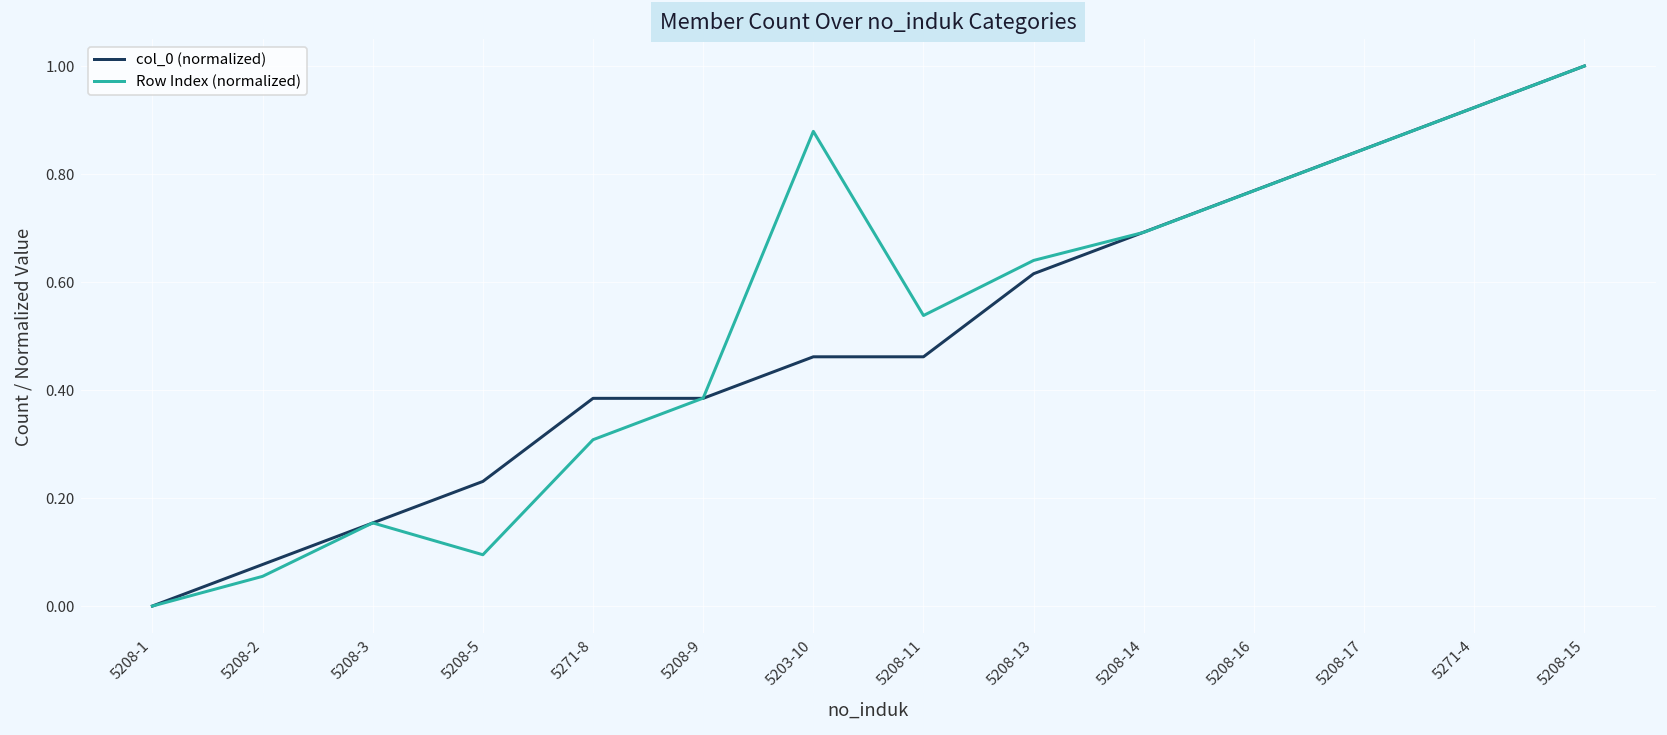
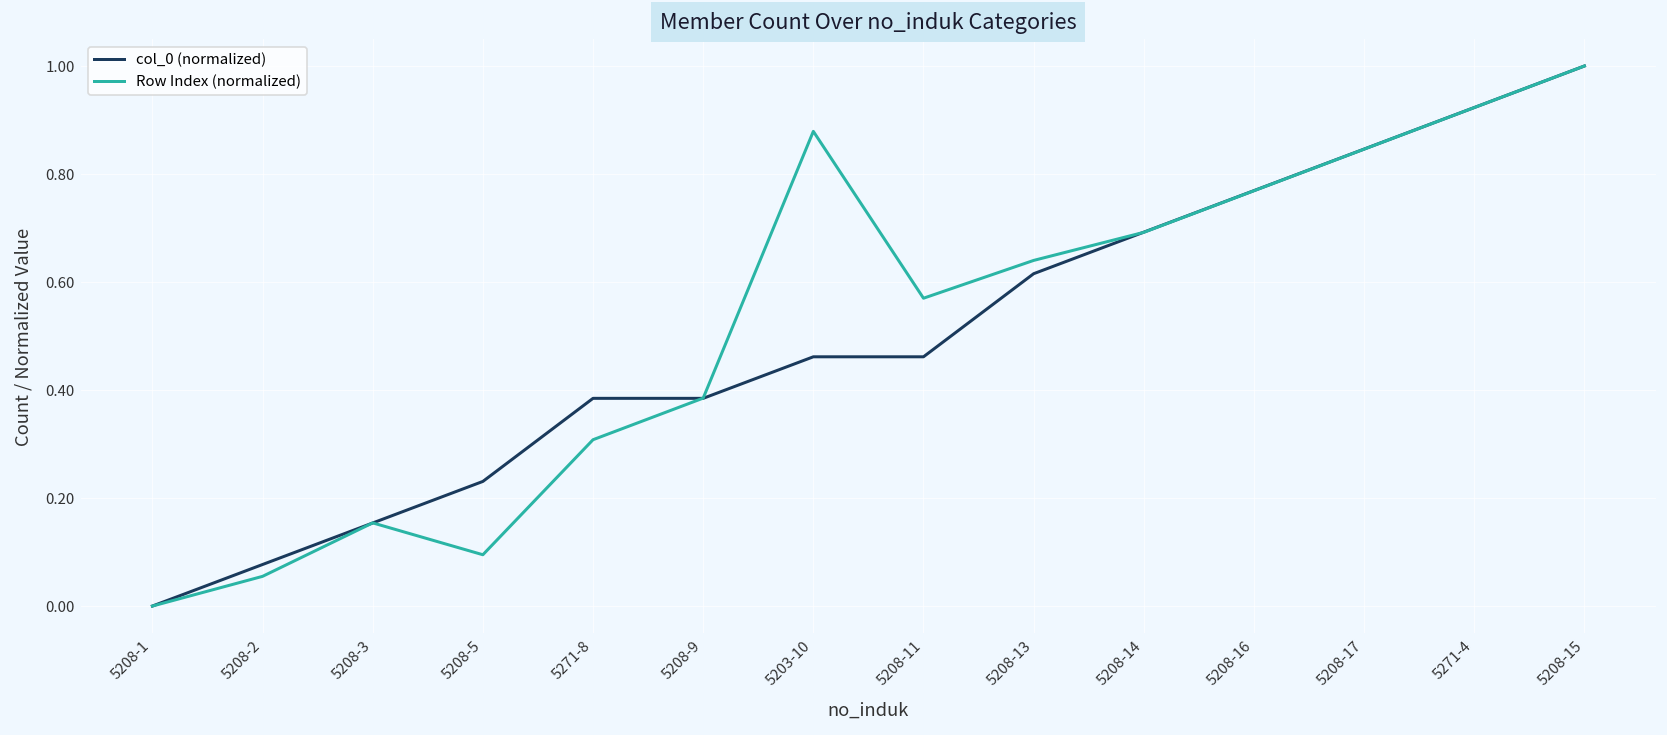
Row Index (normalized), 5208-11: 0.54 -> 0.57
